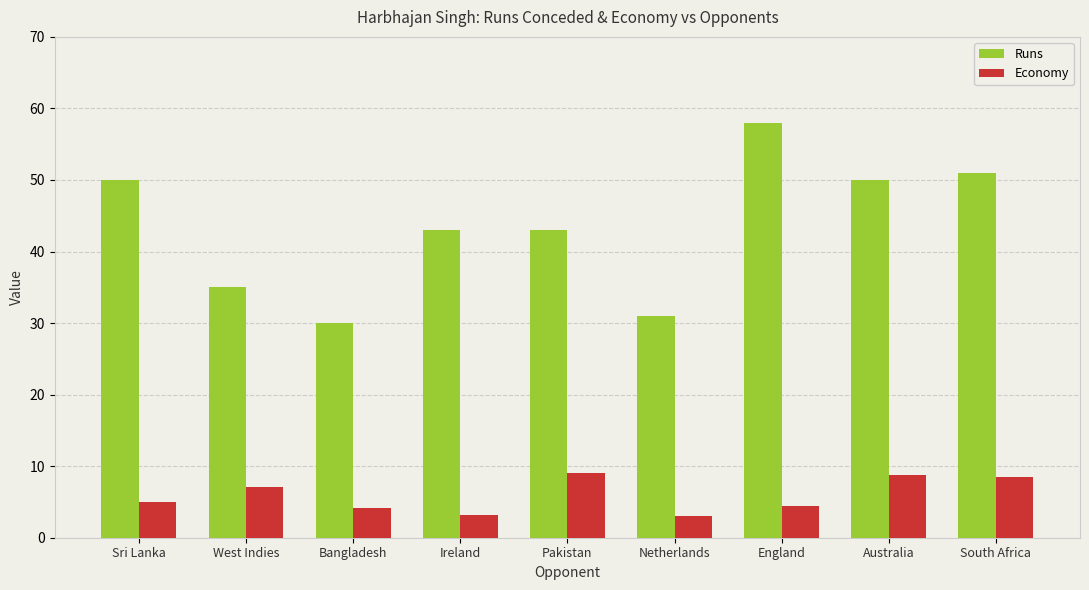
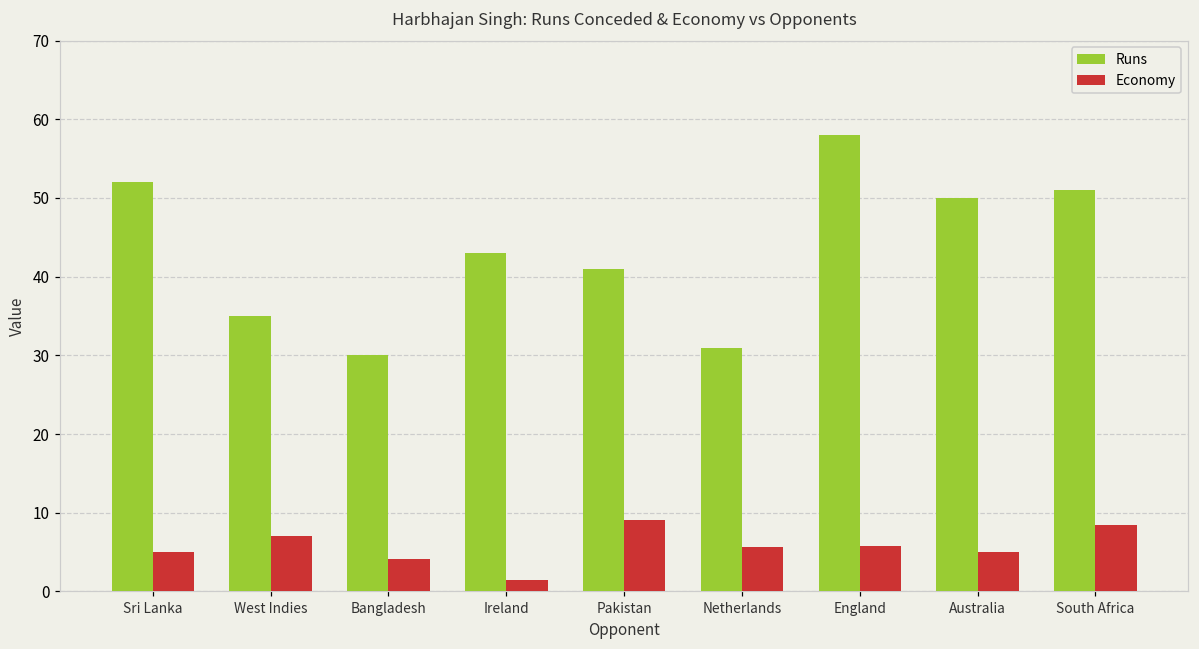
Runs, Sri Lanka: 50 -> 52
Economy, Ireland: 3 -> 2
Runs, Pakistan: 43 -> 41
Economy, Netherlands: 3 -> 6
Economy, England: 4 -> 6
Economy, Australia: 9 -> 5
